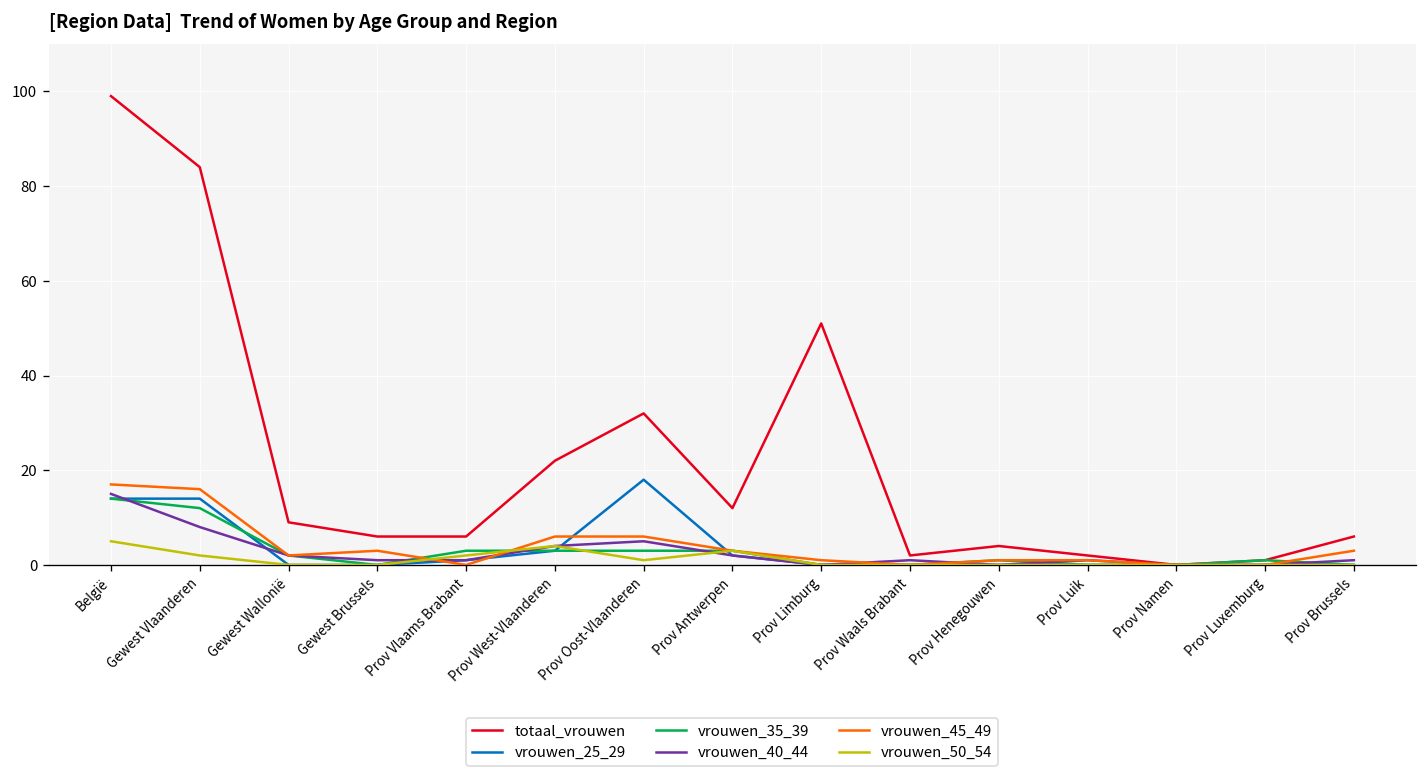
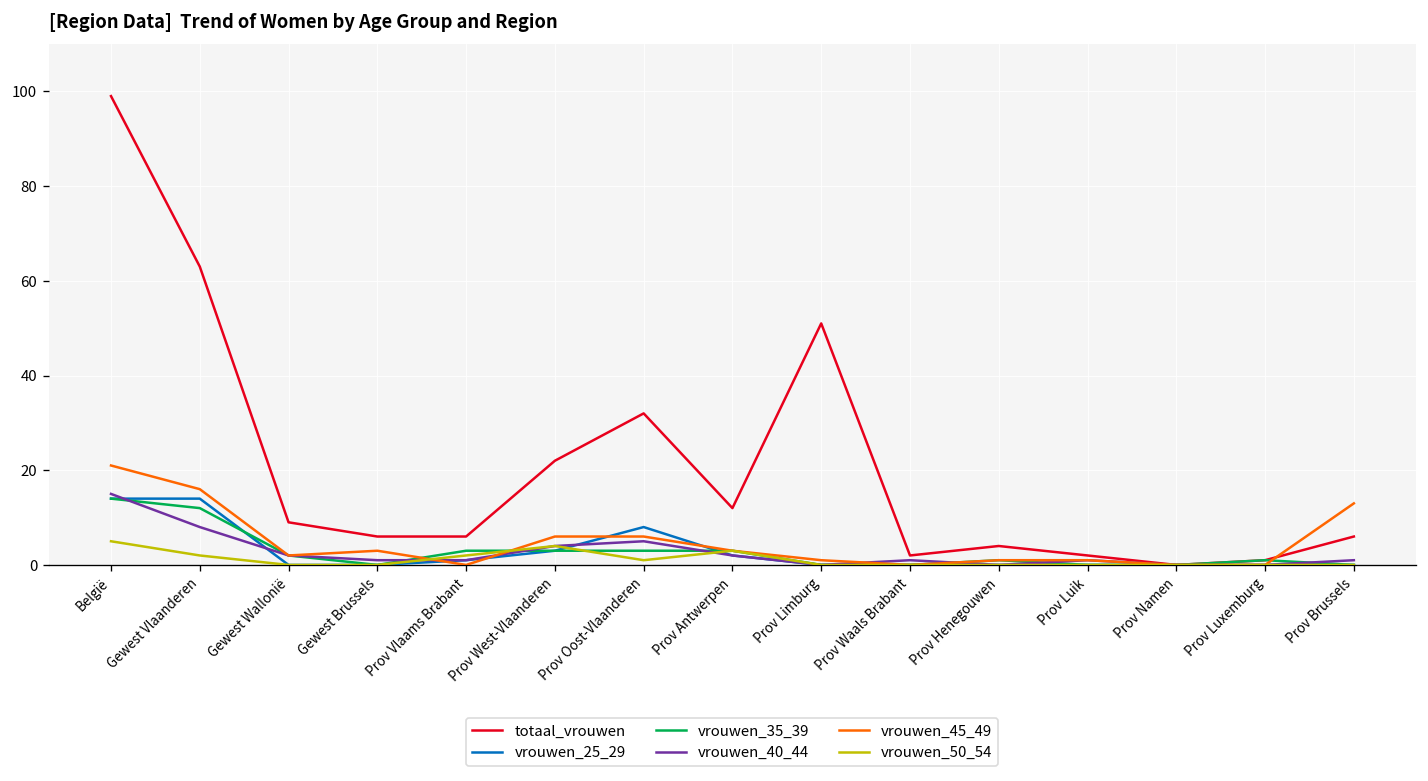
vrouwen_45_49, België: 17 -> 21
totaal_vrouwen, Gewest Vlaanderen: 84 -> 63
vrouwen_25_29, Prov Oost-Vlaanderen: 18 -> 8
vrouwen_45_49, Prov Brussels: 3 -> 13
